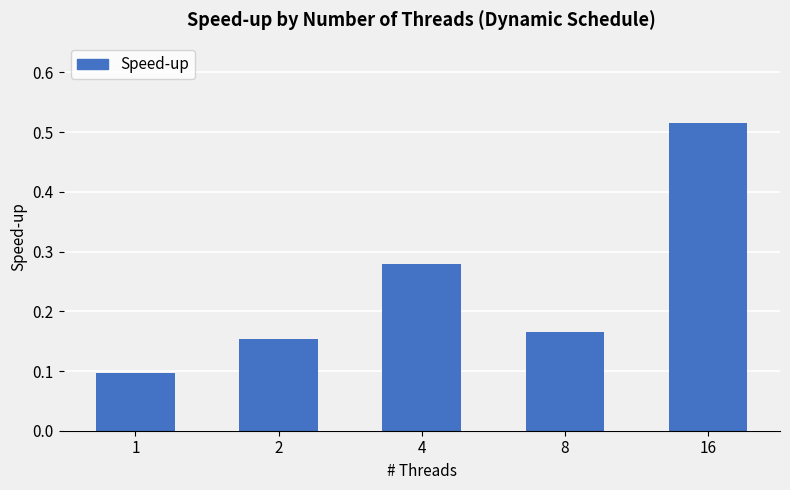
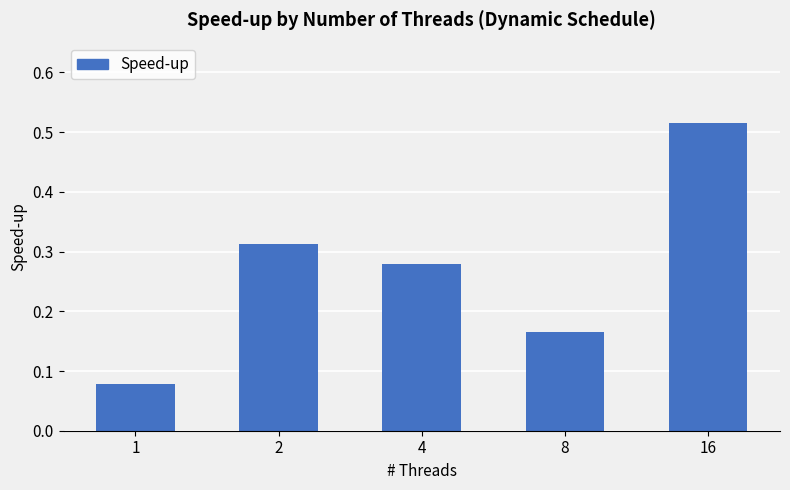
1: 0.10 -> 0.08
2: 0.15 -> 0.31
